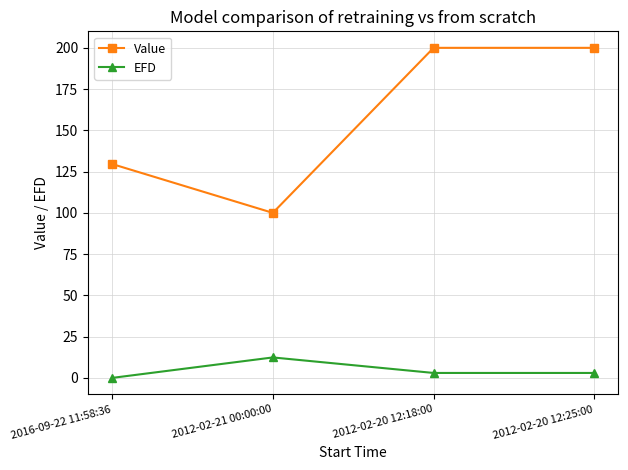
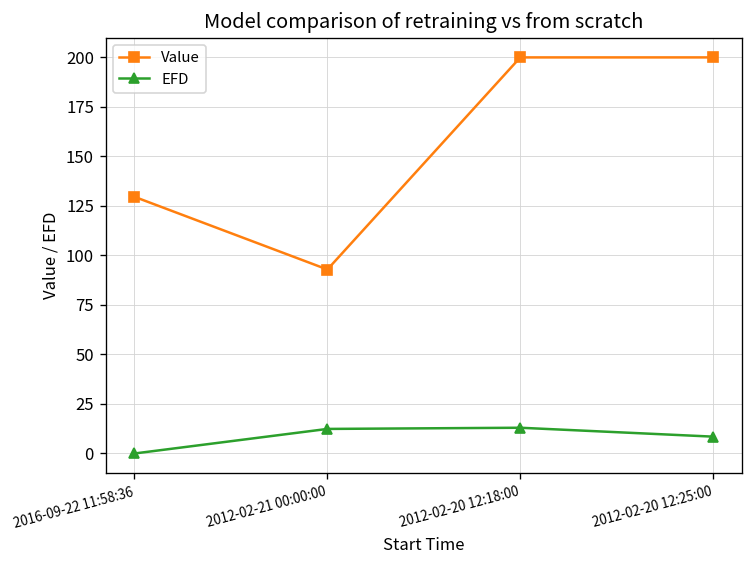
Value, 2012-02-21 00:00:00: 100 -> 93
EFD, 2012-02-20 12:18:00: 3 -> 13
EFD, 2012-02-20 12:25:00: 3 -> 9
